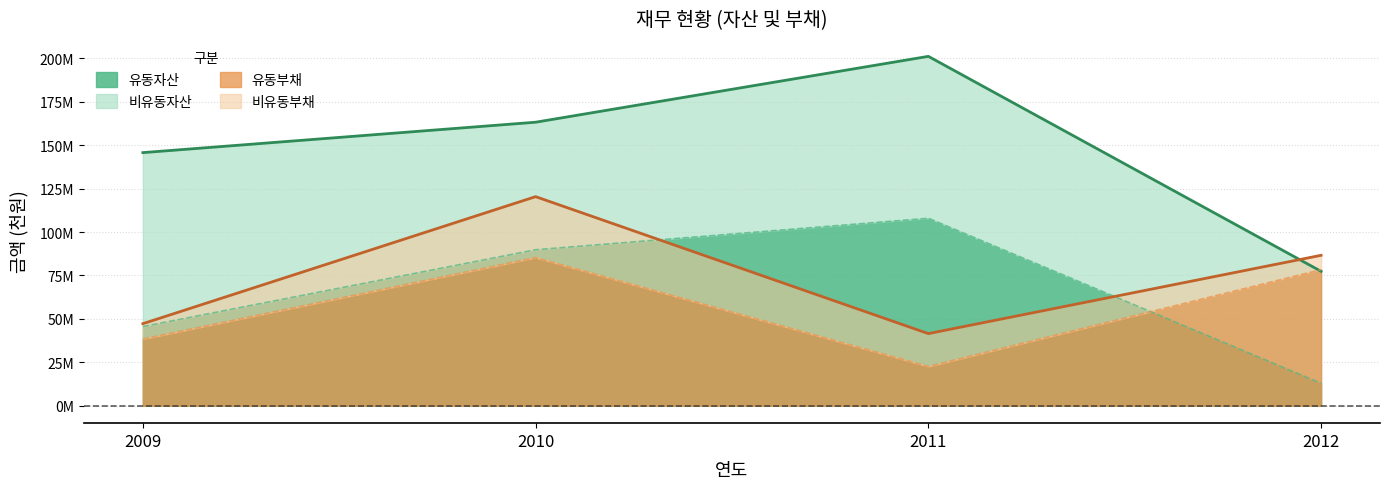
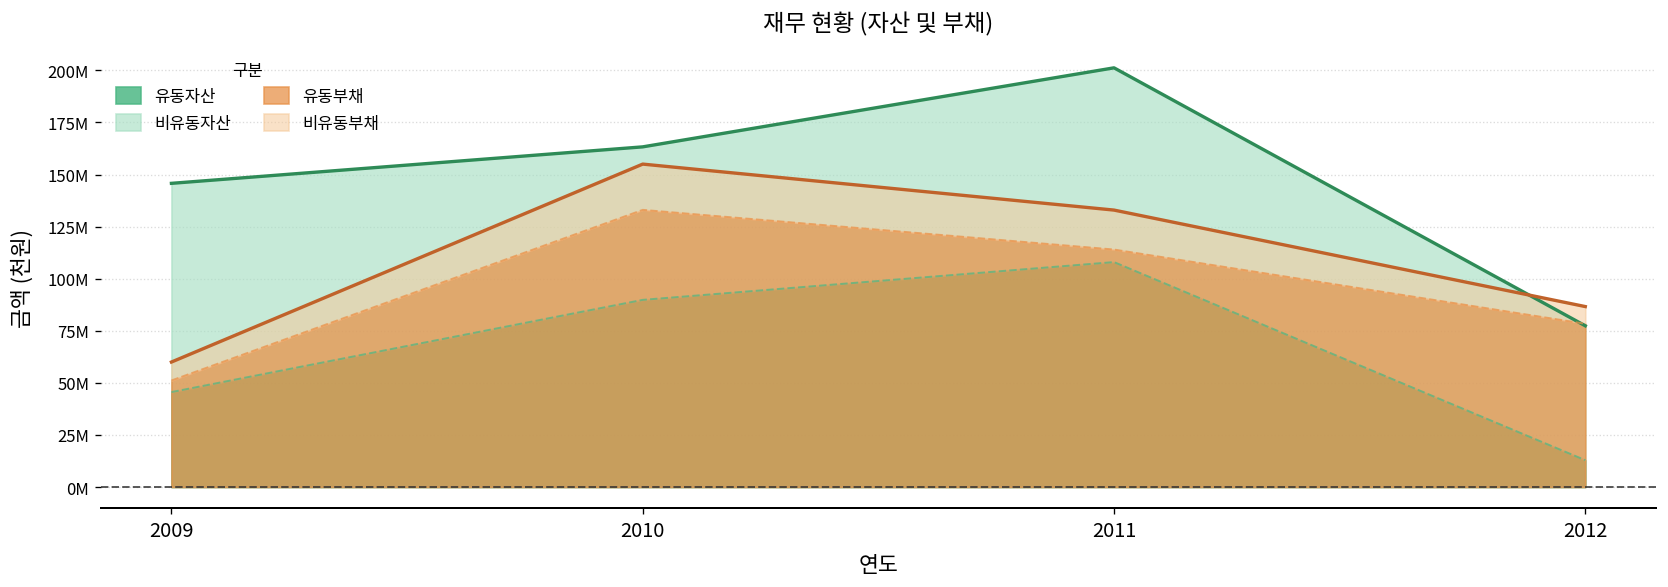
유동부채, 2009: 38000000 -> 51000000
유동부채, 2010: 85000000 -> 133000000
비유동부채, 2010: 35000000 -> 22000000
유동부채, 2011: 23000000 -> 114000000
